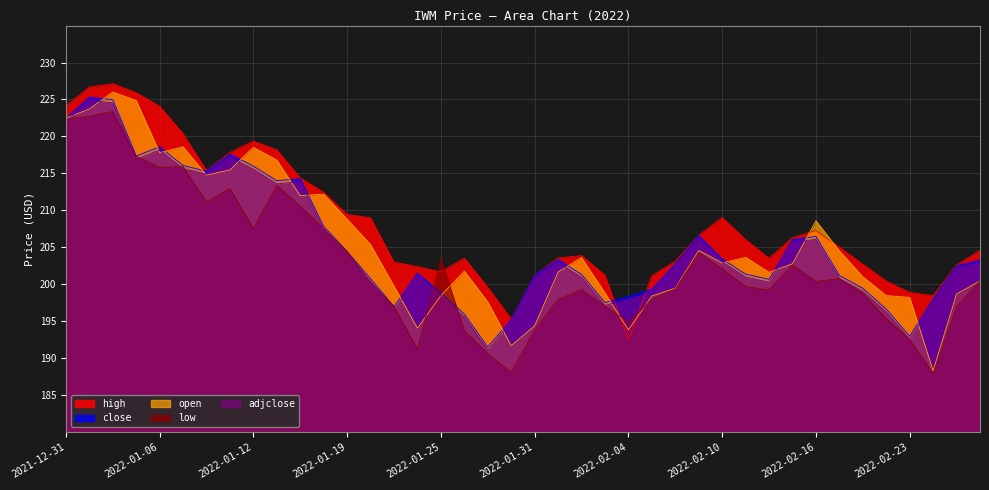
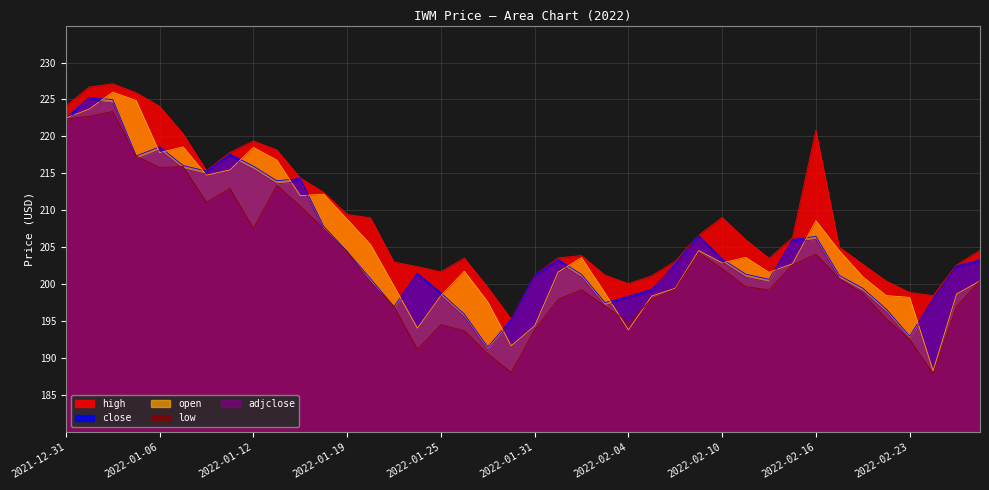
low, 2022-01-25: 204 -> 195
high, 2022-02-04: 193 -> 200
high, 2022-02-16: 207 -> 221
low, 2022-02-16: 200 -> 204
